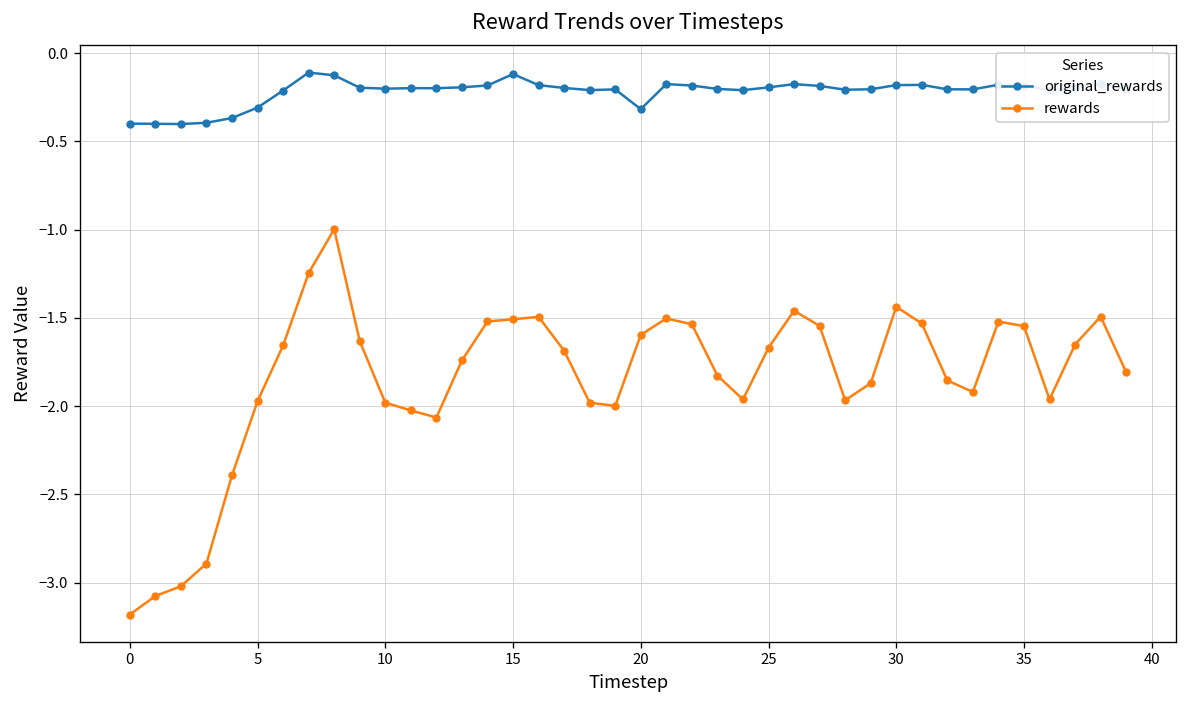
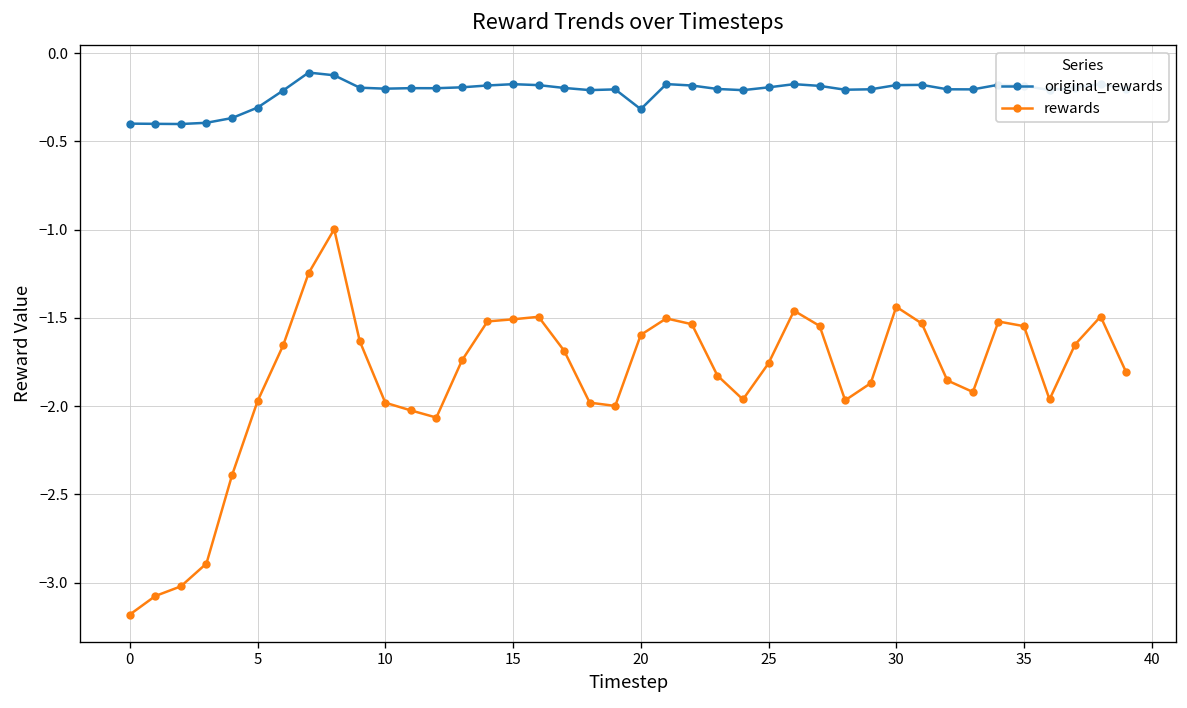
original_rewards, 15: -0.12 -> -0.18
rewards, 25: -1.67 -> -1.76
